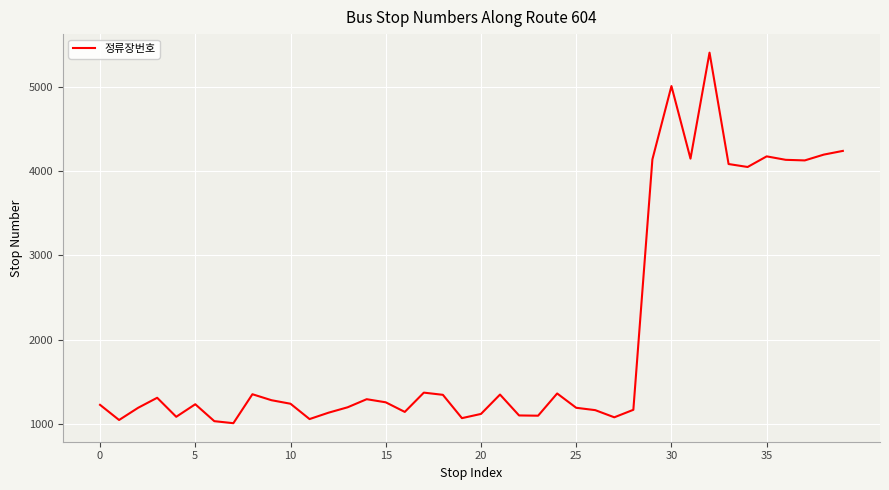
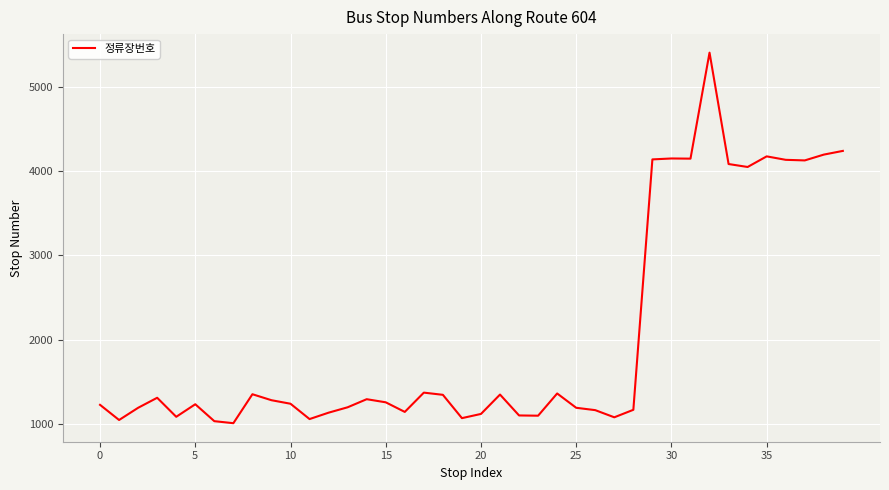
30: 5000 -> 4200
